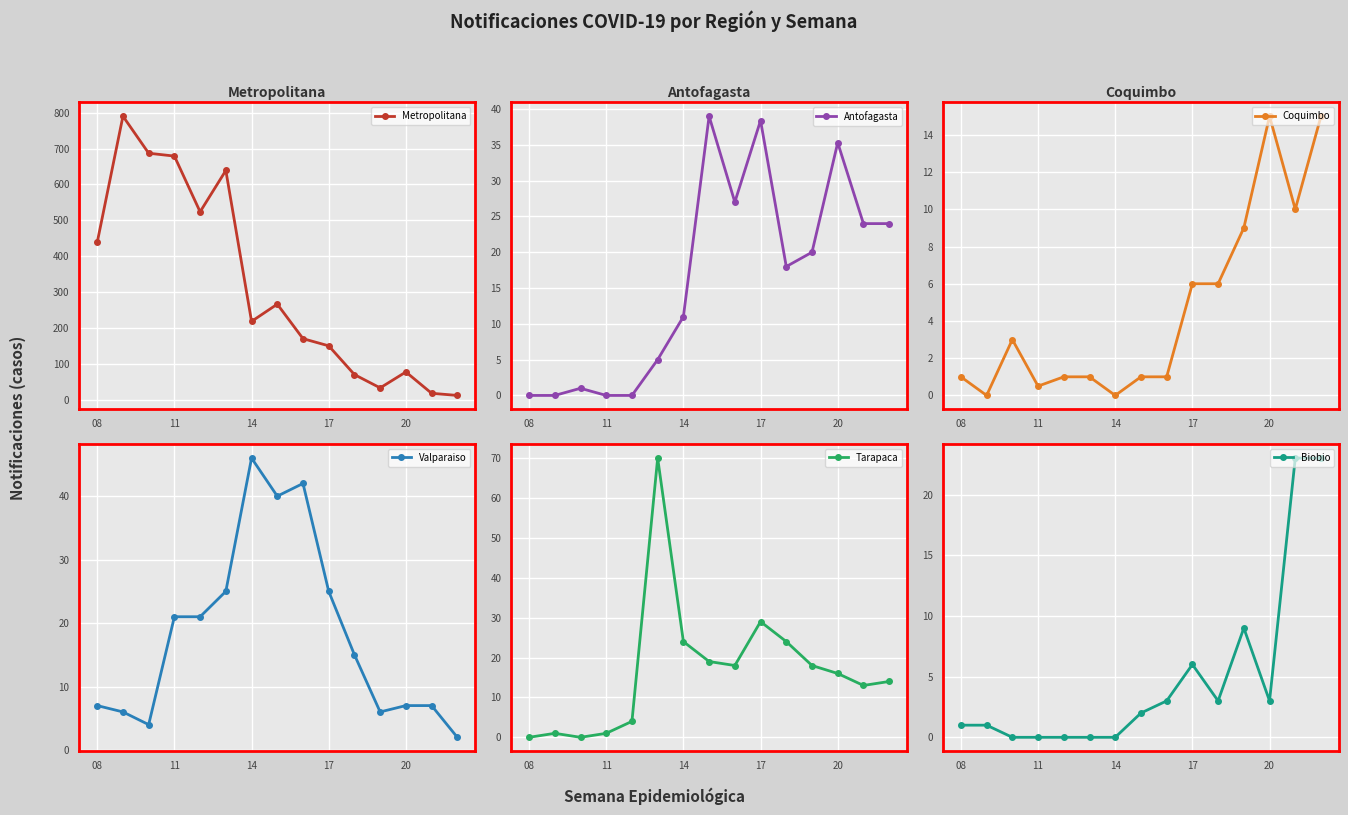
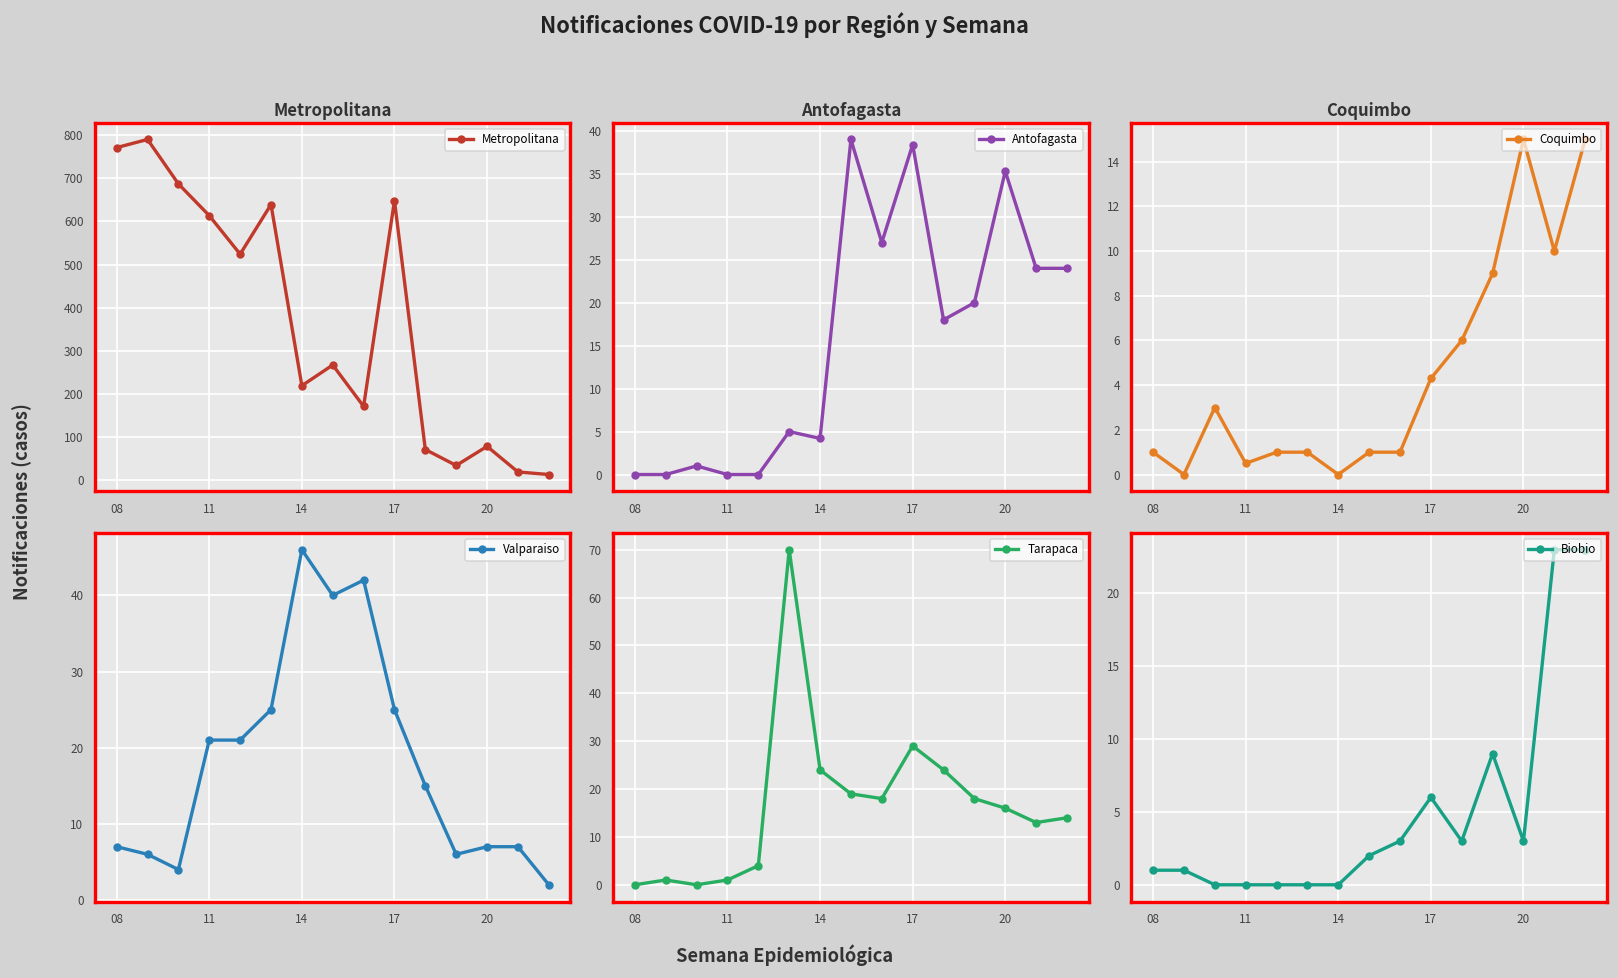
Metropolitana, 08: 440 -> 770
Metropolitana, 11: 680 -> 610
Metropolitana, 17: 150 -> 650
Antofagasta, 14: 11 -> 4
Coquimbo, 17: 6.0 -> 4.3
